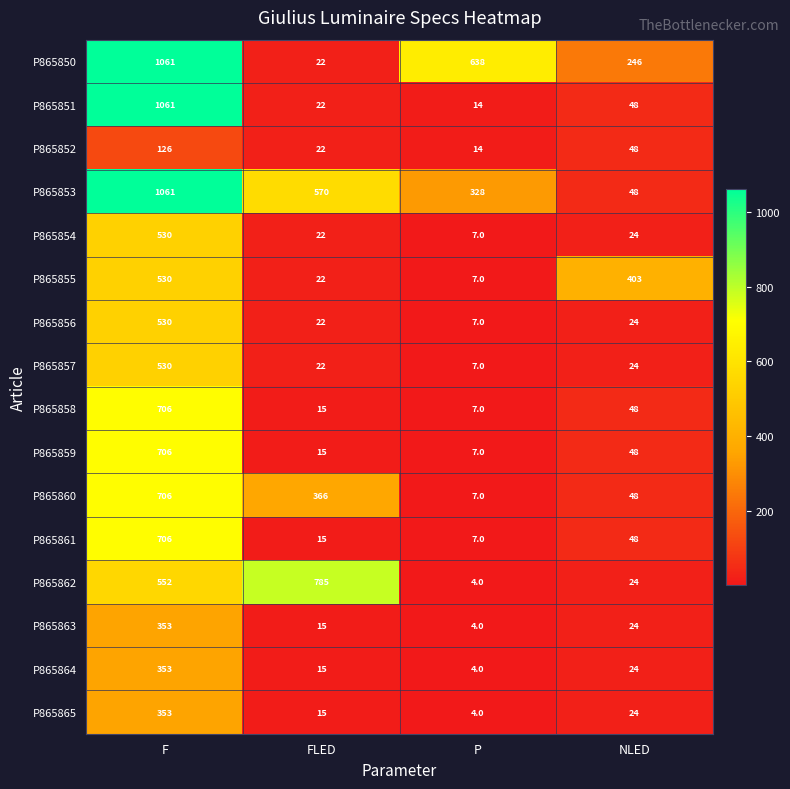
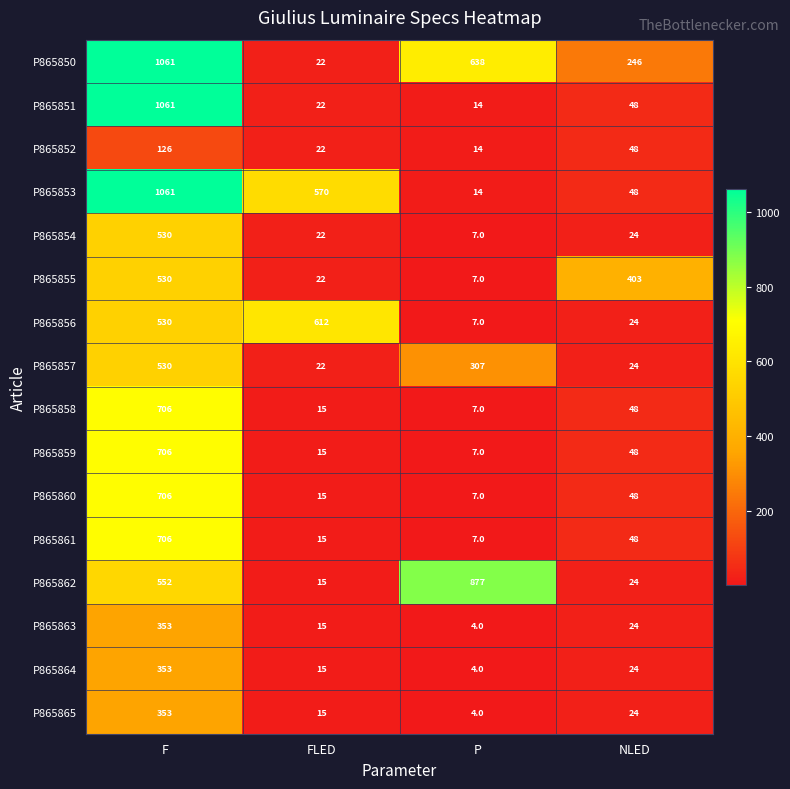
P865853, P: 328 -> 14
P865856, FLED: 22 -> 612
P865857, P: 7.0 -> 307
P865860, FLED: 366 -> 15
P865862, FLED: 785 -> 15
P865862, P: 4.0 -> 877
